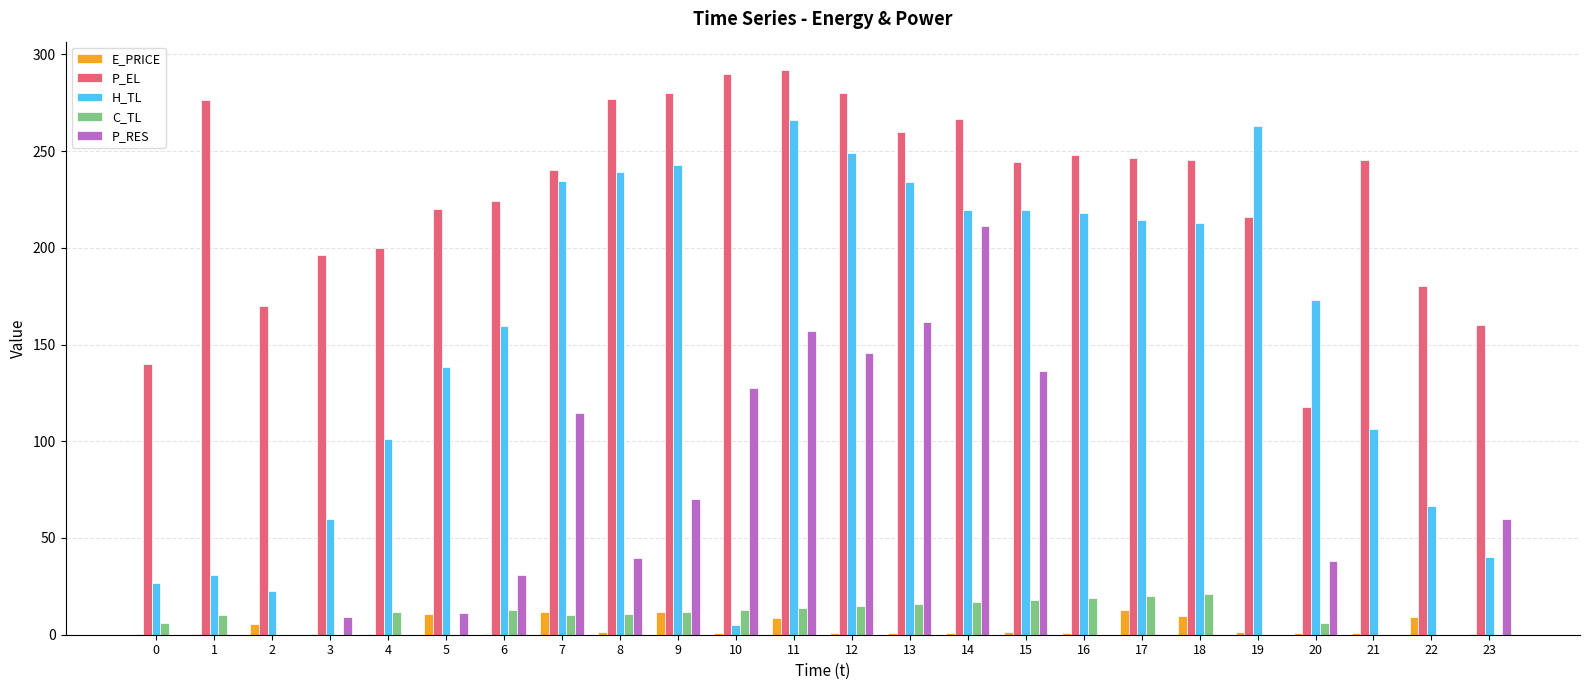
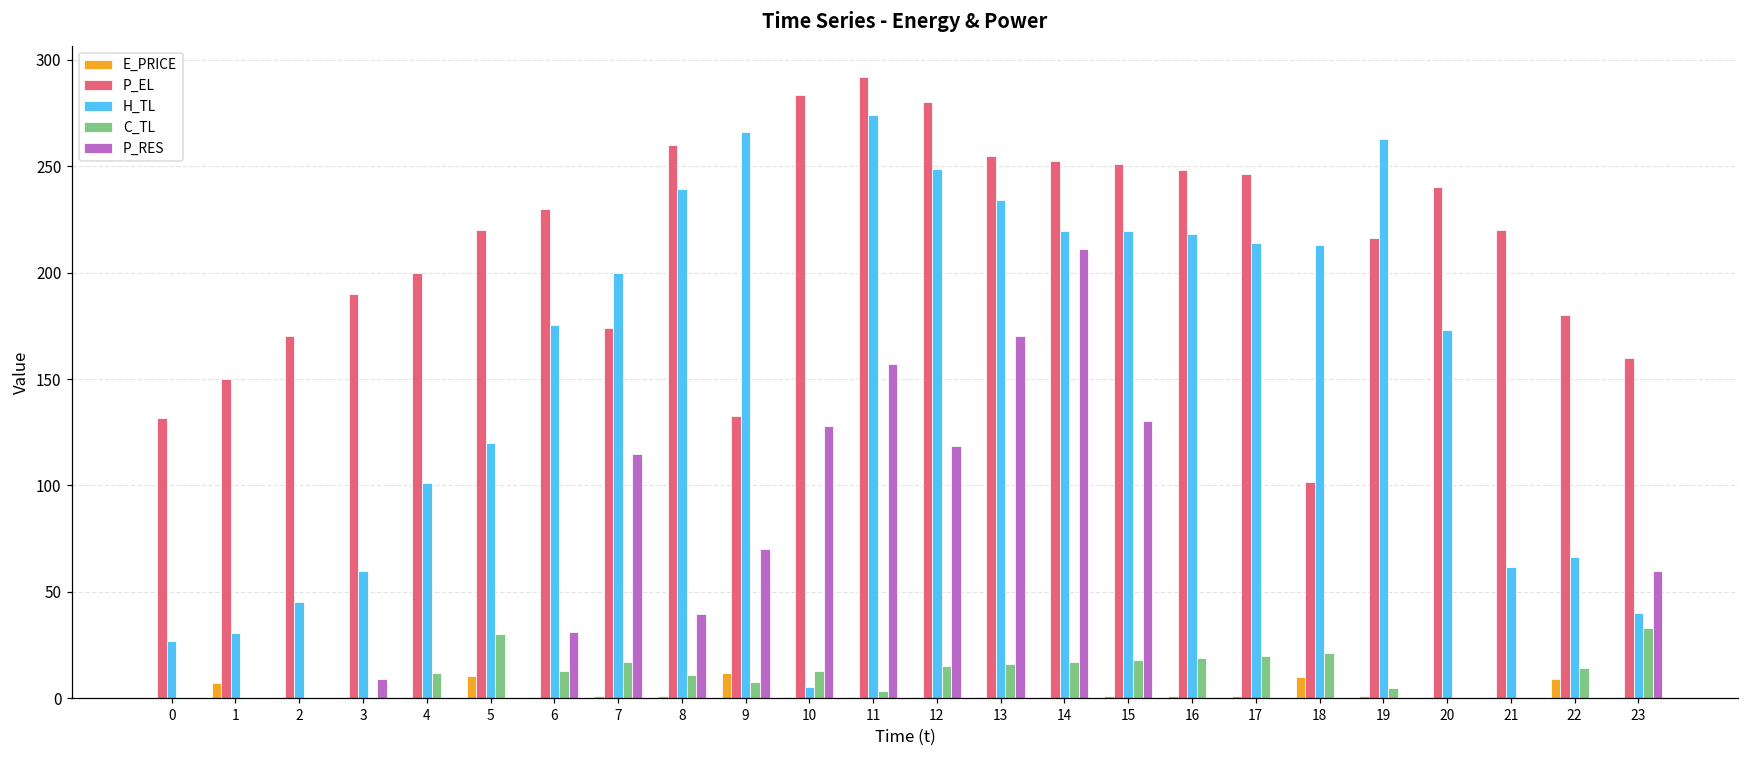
P_EL, 0: 140 -> 132
C_TL, 0: 6 -> 0
E_PRICE, 1: 0 -> 7
P_EL, 1: 276 -> 150
C_TL, 1: 10 -> 0
E_PRICE, 2: 6 -> 0
H_TL, 2: 23 -> 45
P_EL, 3: 196 -> 190
H_TL, 5: 138 -> 120
C_TL, 5: 0 -> 30
P_RES, 5: 11 -> 0
P_EL, 6: 224 -> 230
H_TL, 6: 160 -> 176
E_PRICE, 7: 12 -> 1
P_EL, 7: 240 -> 174
H_TL, 7: 235 -> 200
C_TL, 7: 10 -> 17
P_EL, 8: 277 -> 260
P_EL, 9: 280 -> 133
H_TL, 9: 243 -> 266
C_TL, 9: 12 -> 8
P_EL, 10: 290 -> 283
E_PRICE, 11: 9 -> 1
H_TL, 11: 266 -> 274
C_TL, 11: 14 -> 4
P_RES, 12: 146 -> 119
P_EL, 13: 260 -> 255
P_RES, 13: 162 -> 170
P_EL, 14: 267 -> 252
P_EL, 15: 245 -> 251
P_RES, 15: 136 -> 130
E_PRICE, 17: 13 -> 1
P_EL, 18: 246 -> 102
C_TL, 19: 0 -> 5
P_EL, 20: 118 -> 240
C_TL, 20: 6 -> 0
P_RES, 20: 38 -> 0
P_EL, 21: 245 -> 220
H_TL, 21: 106 -> 62
C_TL, 22: 0 -> 14
C_TL, 23: 0 -> 33
